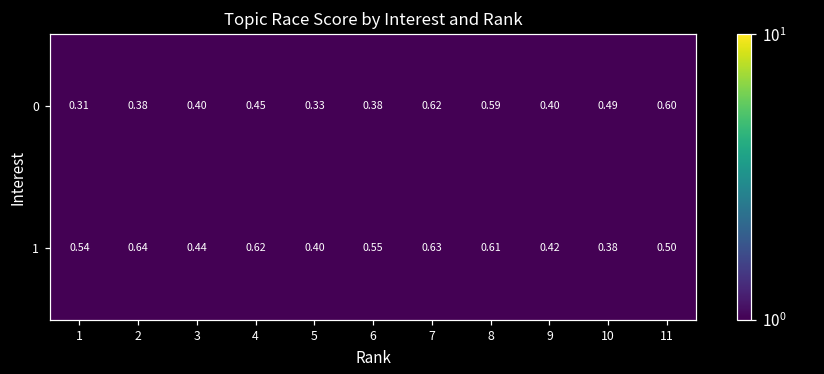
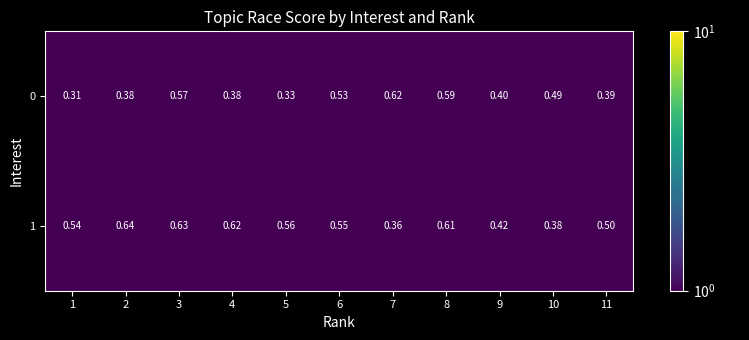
0, 3: 0.40 -> 0.57
0, 4: 0.45 -> 0.38
0, 6: 0.38 -> 0.53
0, 11: 0.60 -> 0.39
1, 3: 0.44 -> 0.63
1, 5: 0.40 -> 0.56
1, 7: 0.63 -> 0.36
